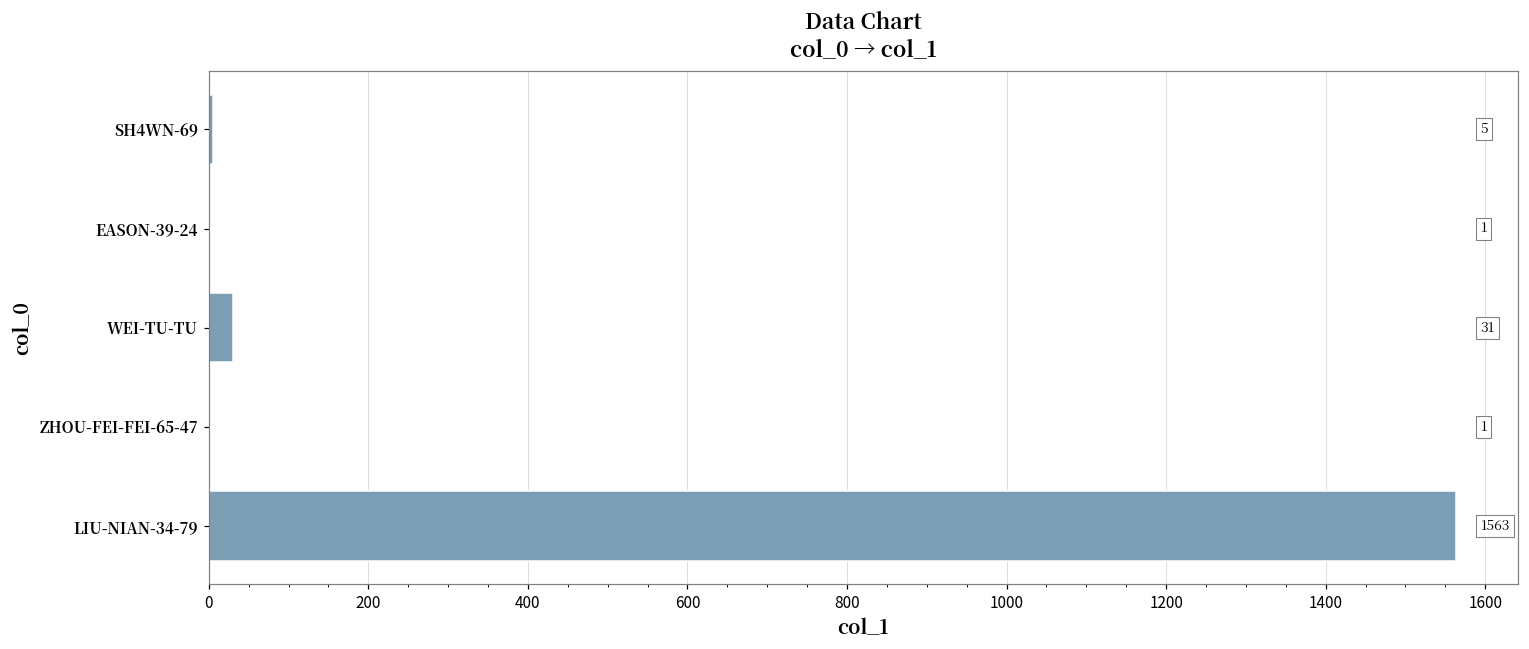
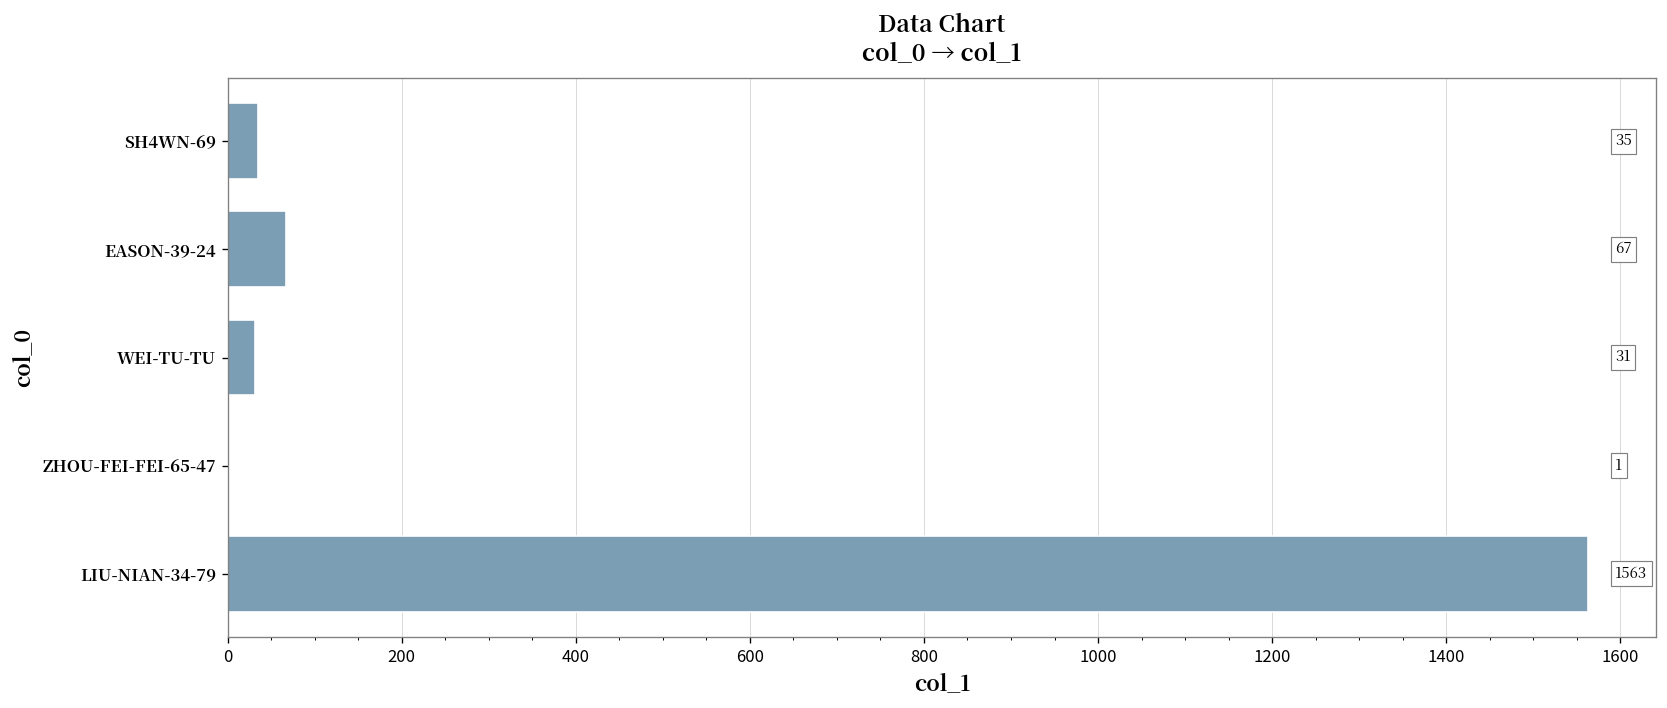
SH4WN-69: 5 -> 35
EASON-39-24: 1 -> 67
